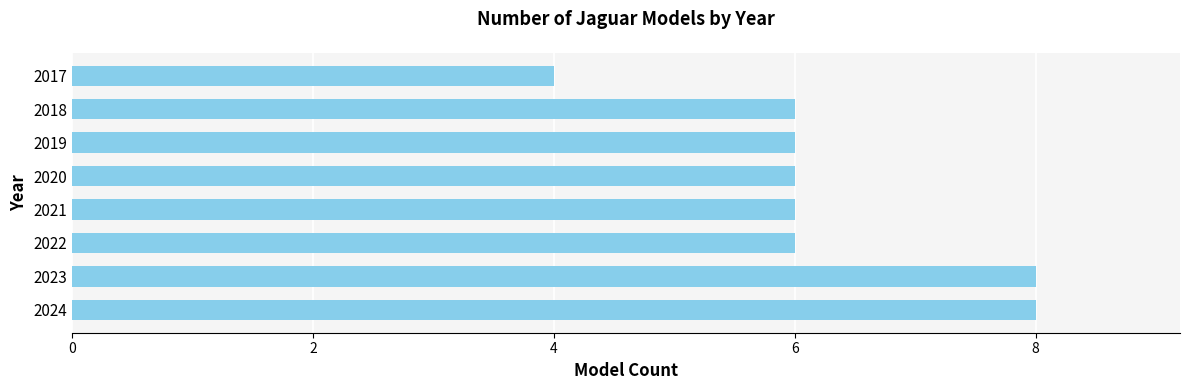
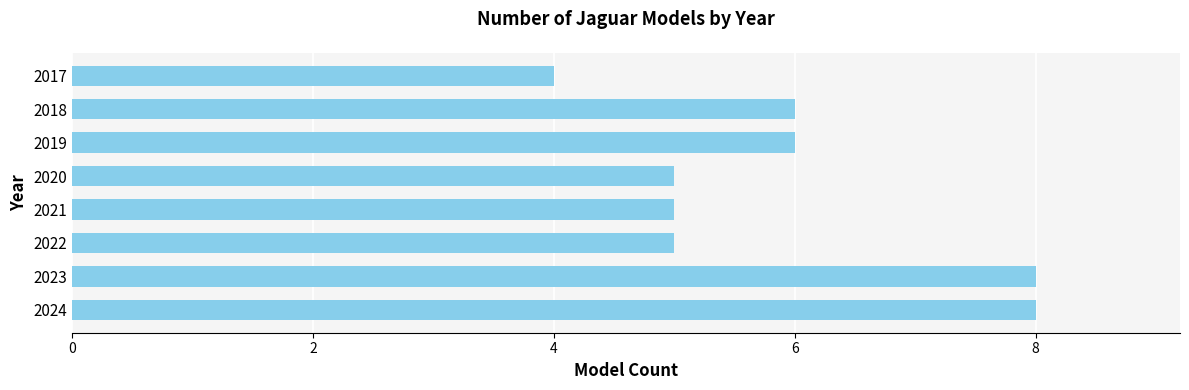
2020: 6 -> 5
2021: 6 -> 5
2022: 6 -> 5
